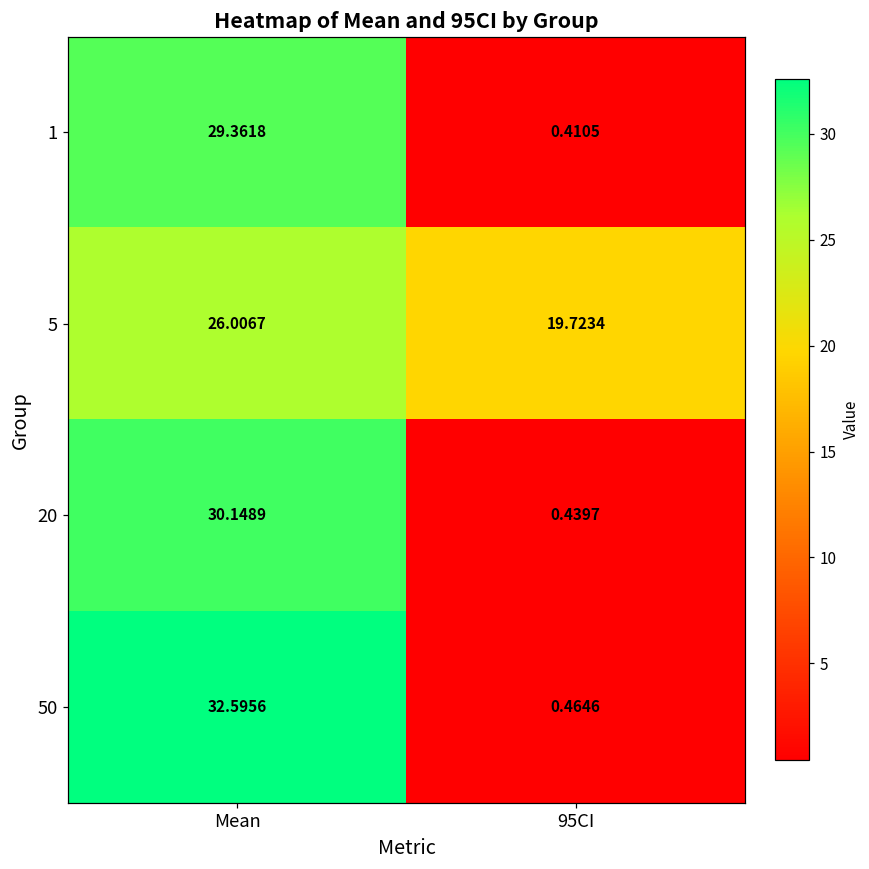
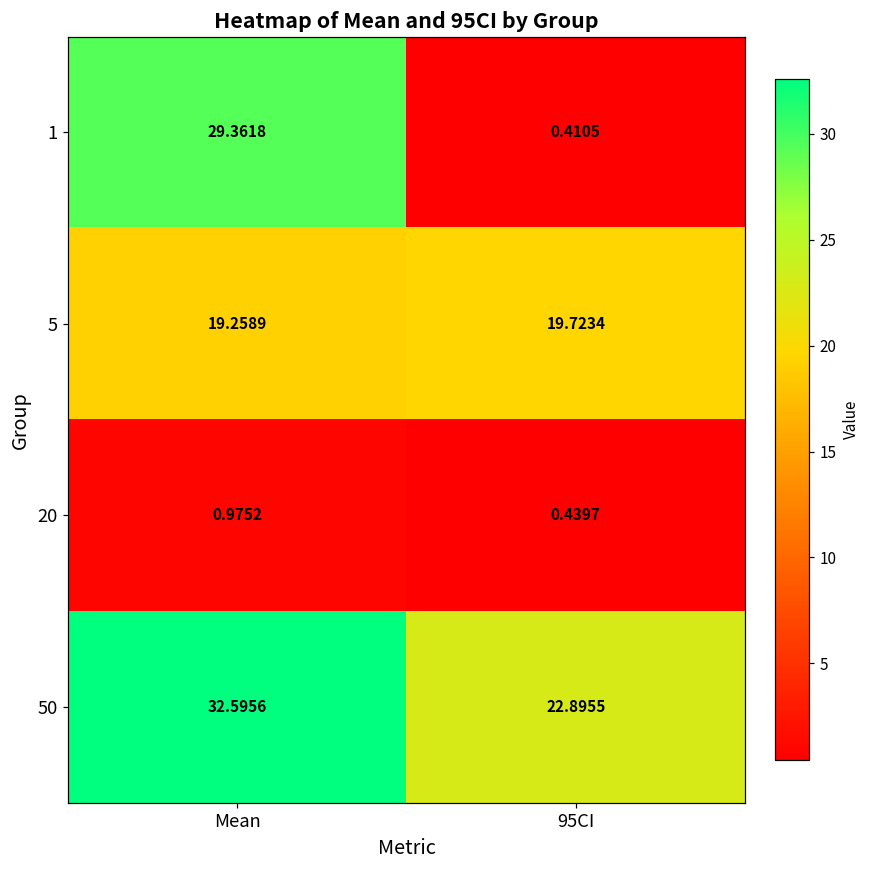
5, Mean: 26.0067 -> 19.2589
20, Mean: 30.1489 -> 0.9752
50, 95CI: 0.4646 -> 22.8955
